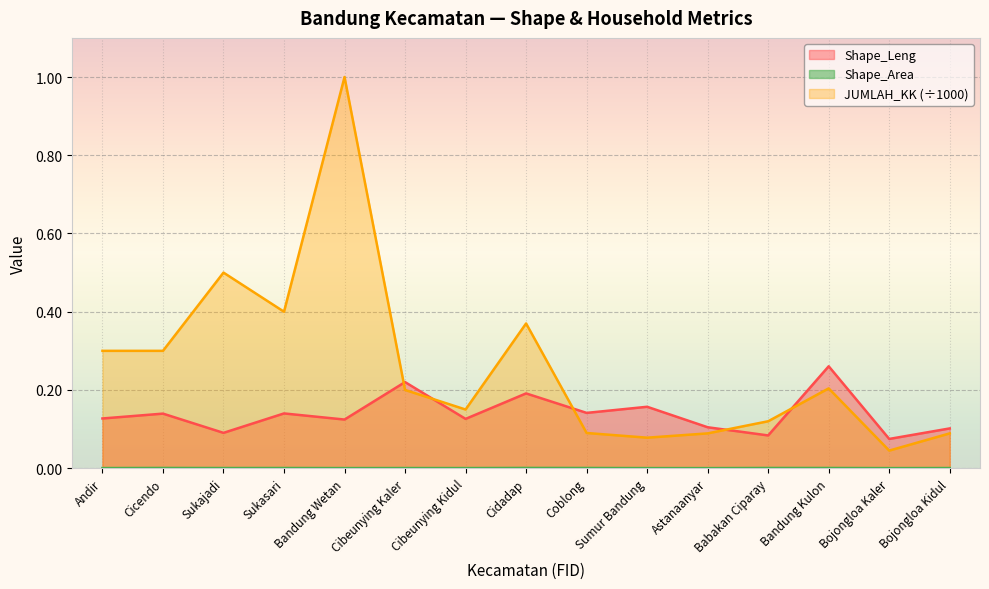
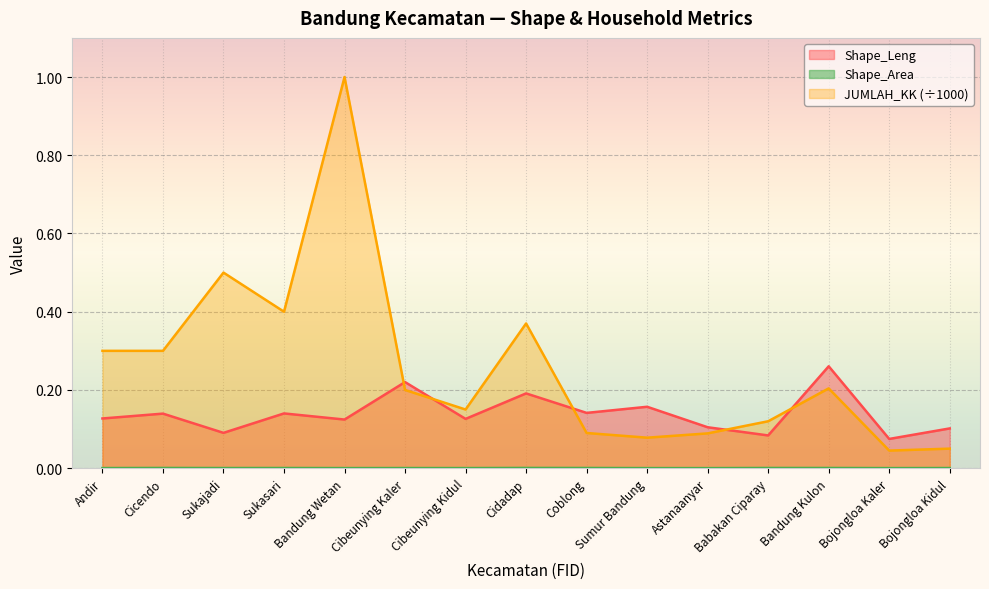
JUMLAH_KK (÷1000), Bojongloa Kidul: 0.09 -> 0.05
